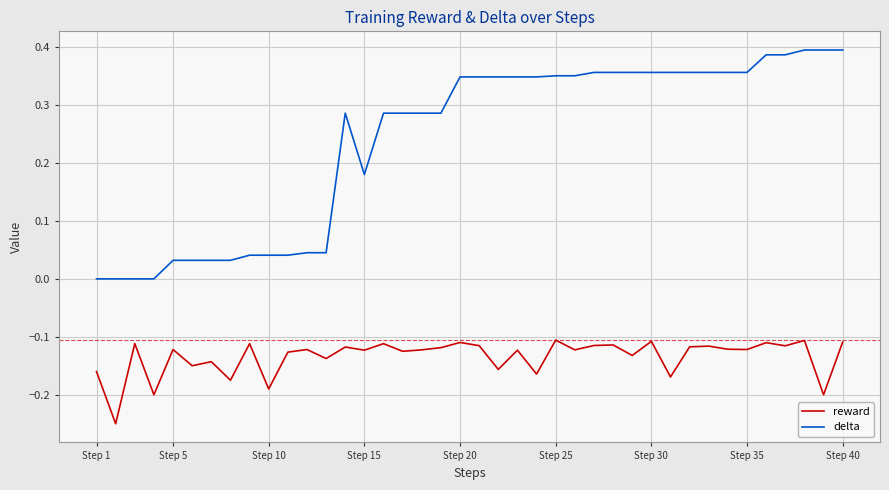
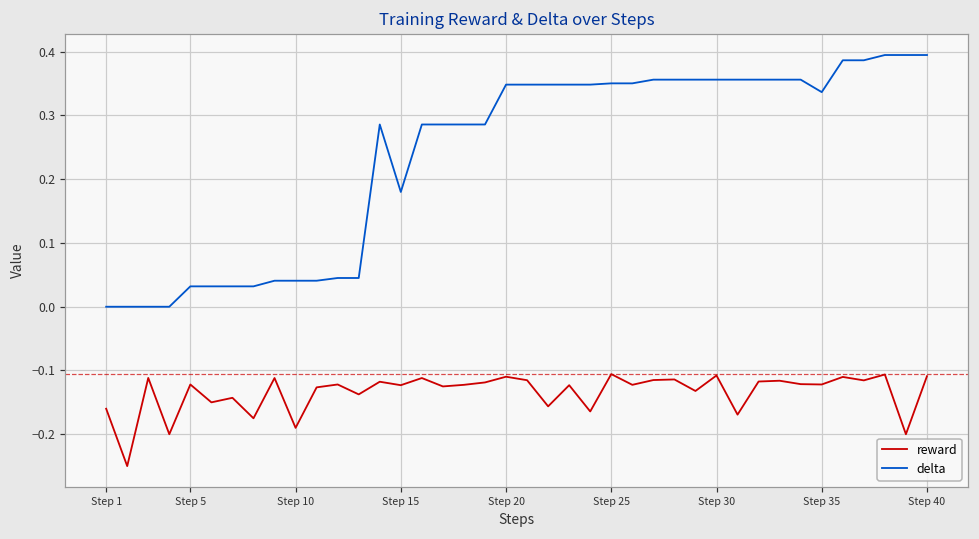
delta, Step 35: 0.36 -> 0.34
